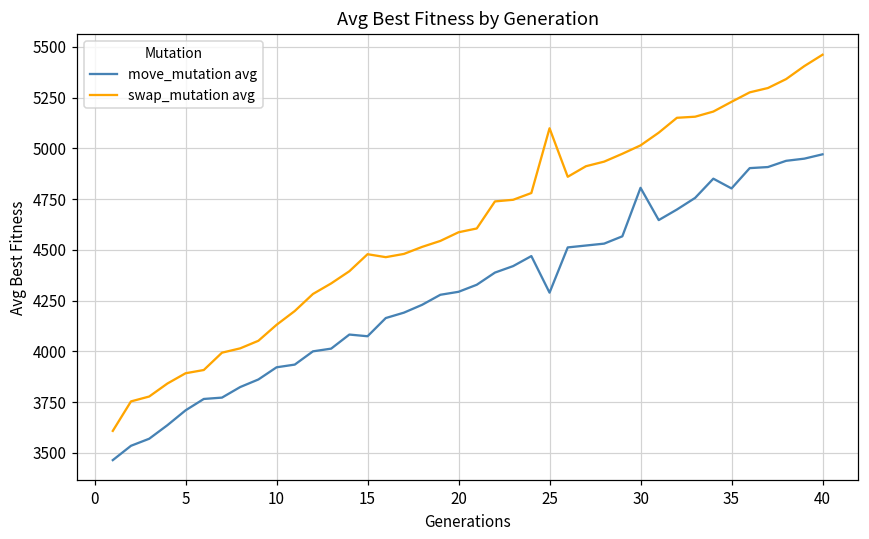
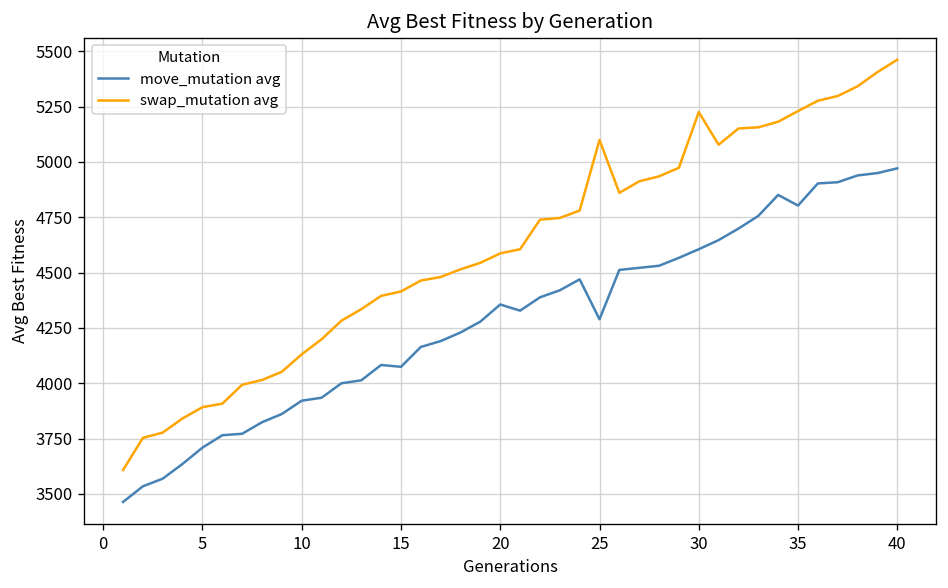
swap_mutation avg, 15: 4480 -> 4410
move_mutation avg, 20: 4290 -> 4360
move_mutation avg, 30: 4810 -> 4610
swap_mutation avg, 30: 5010 -> 5220
